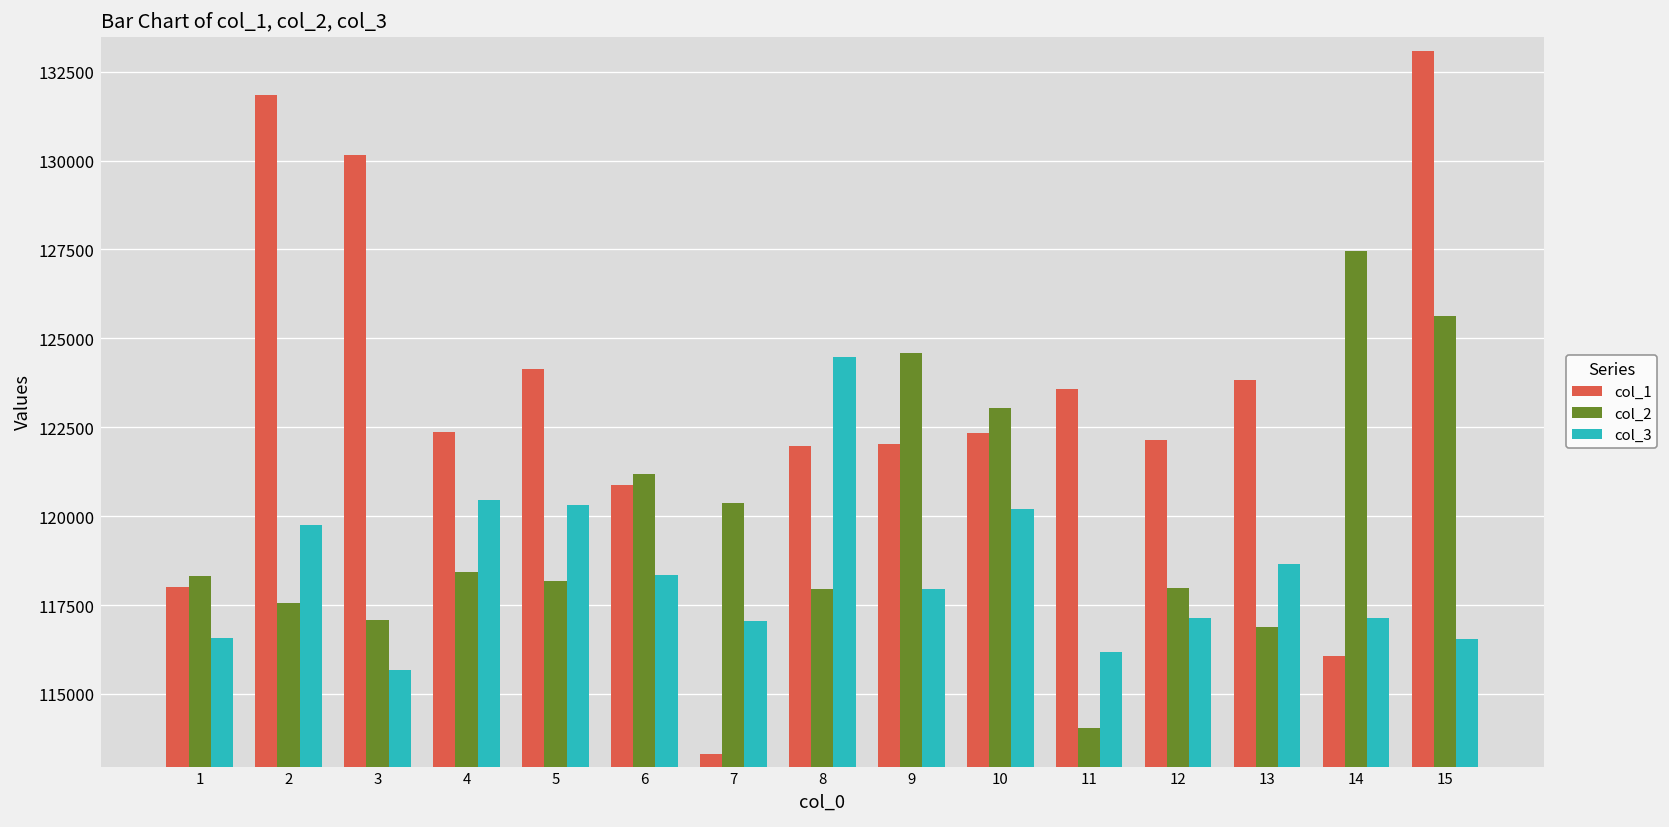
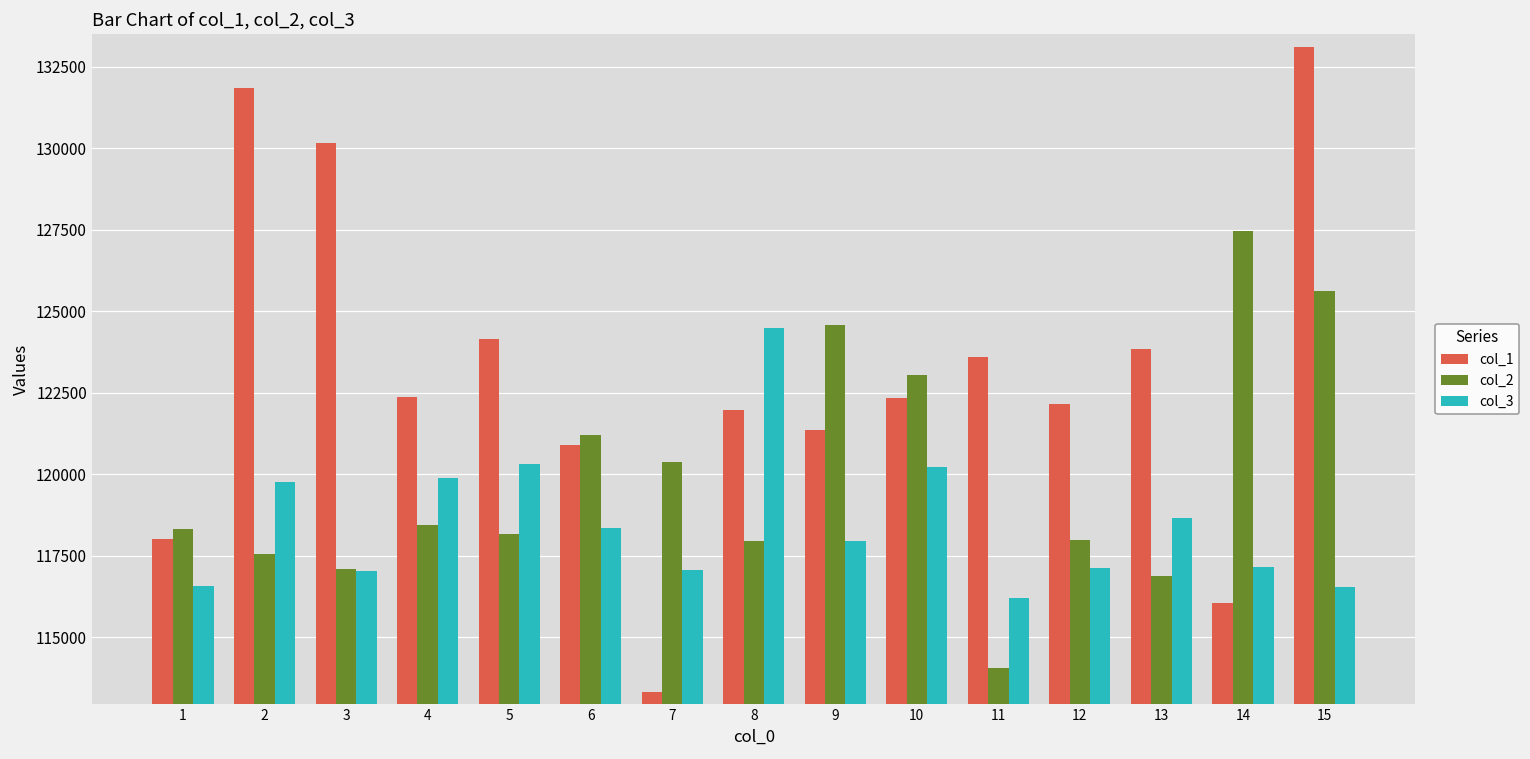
col_3, 3: 115700 -> 117000
col_3, 4: 120400 -> 119900
col_1, 9: 122000 -> 121300
